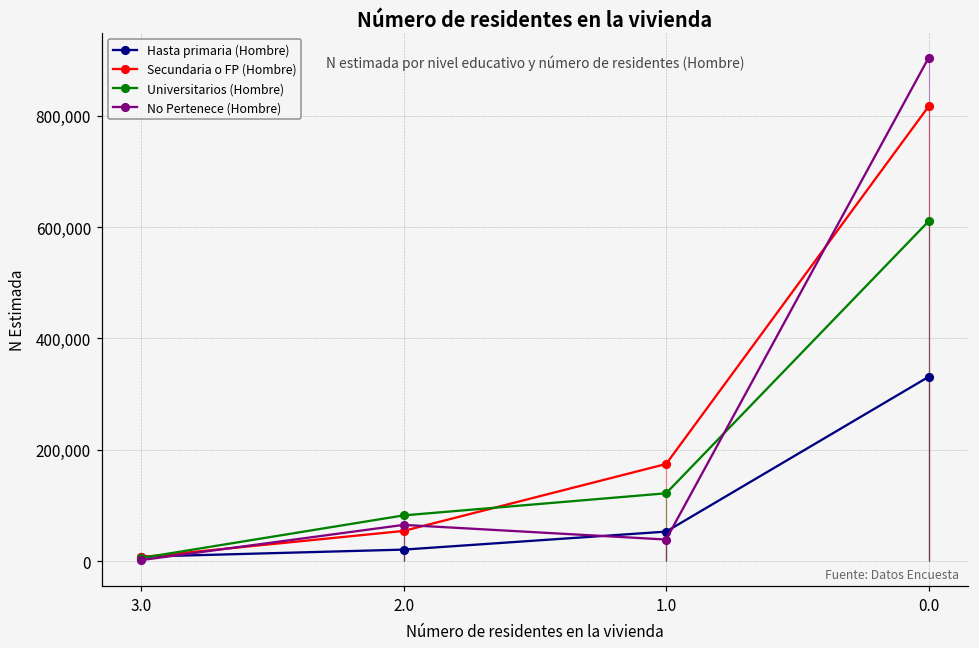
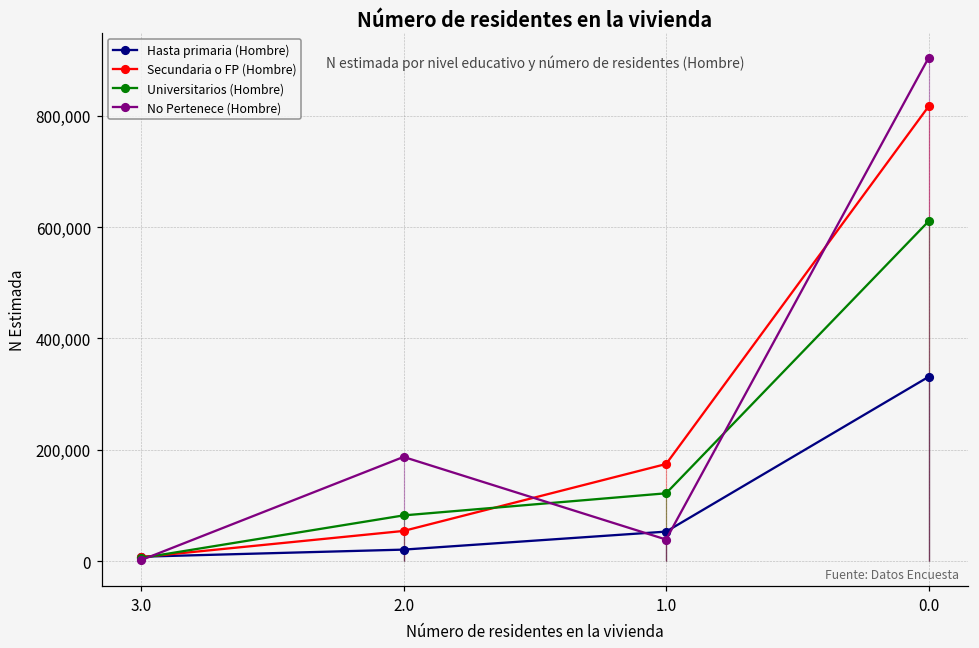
No Pertenece (Hombre), 2.0: 70,000 -> 190,000
